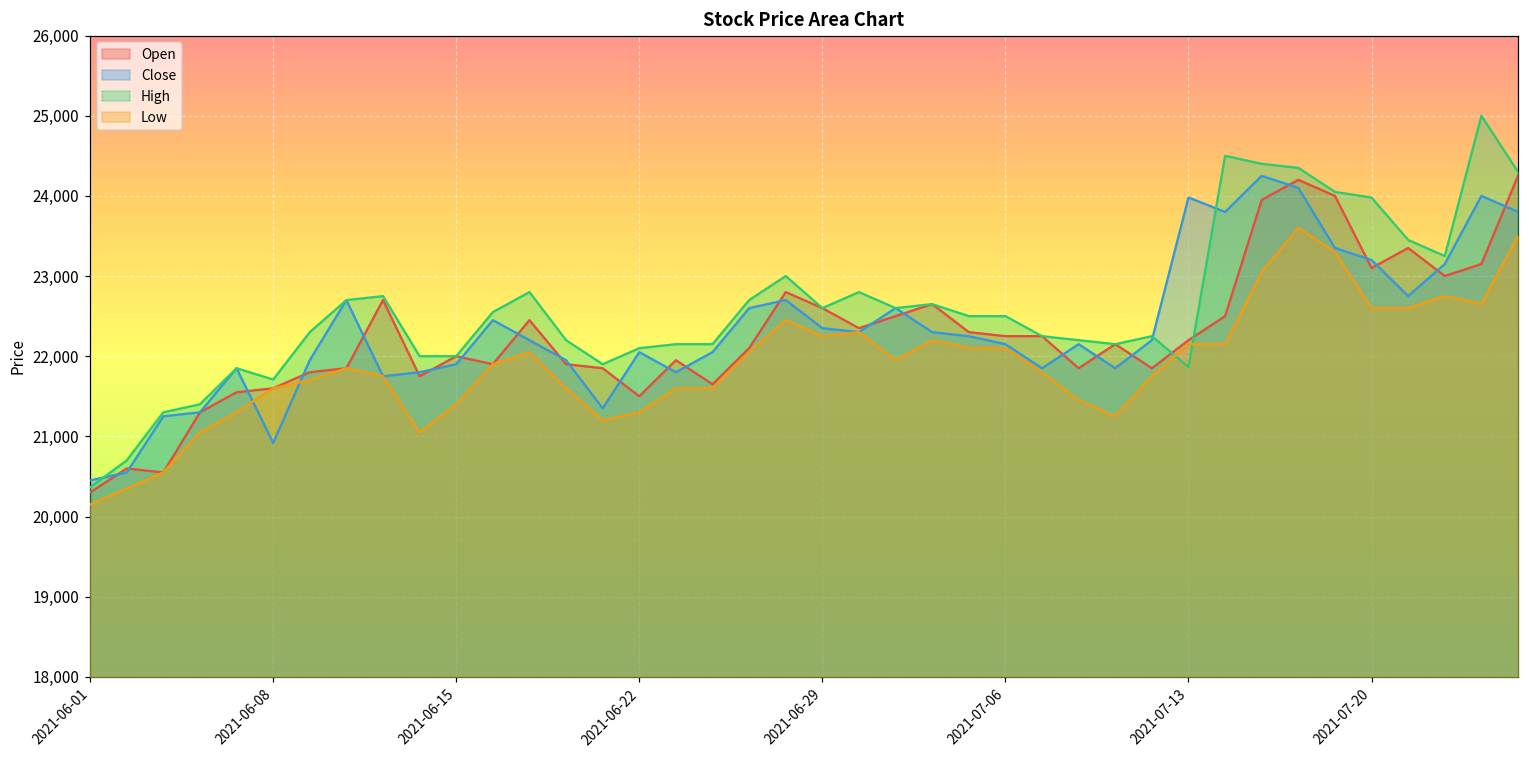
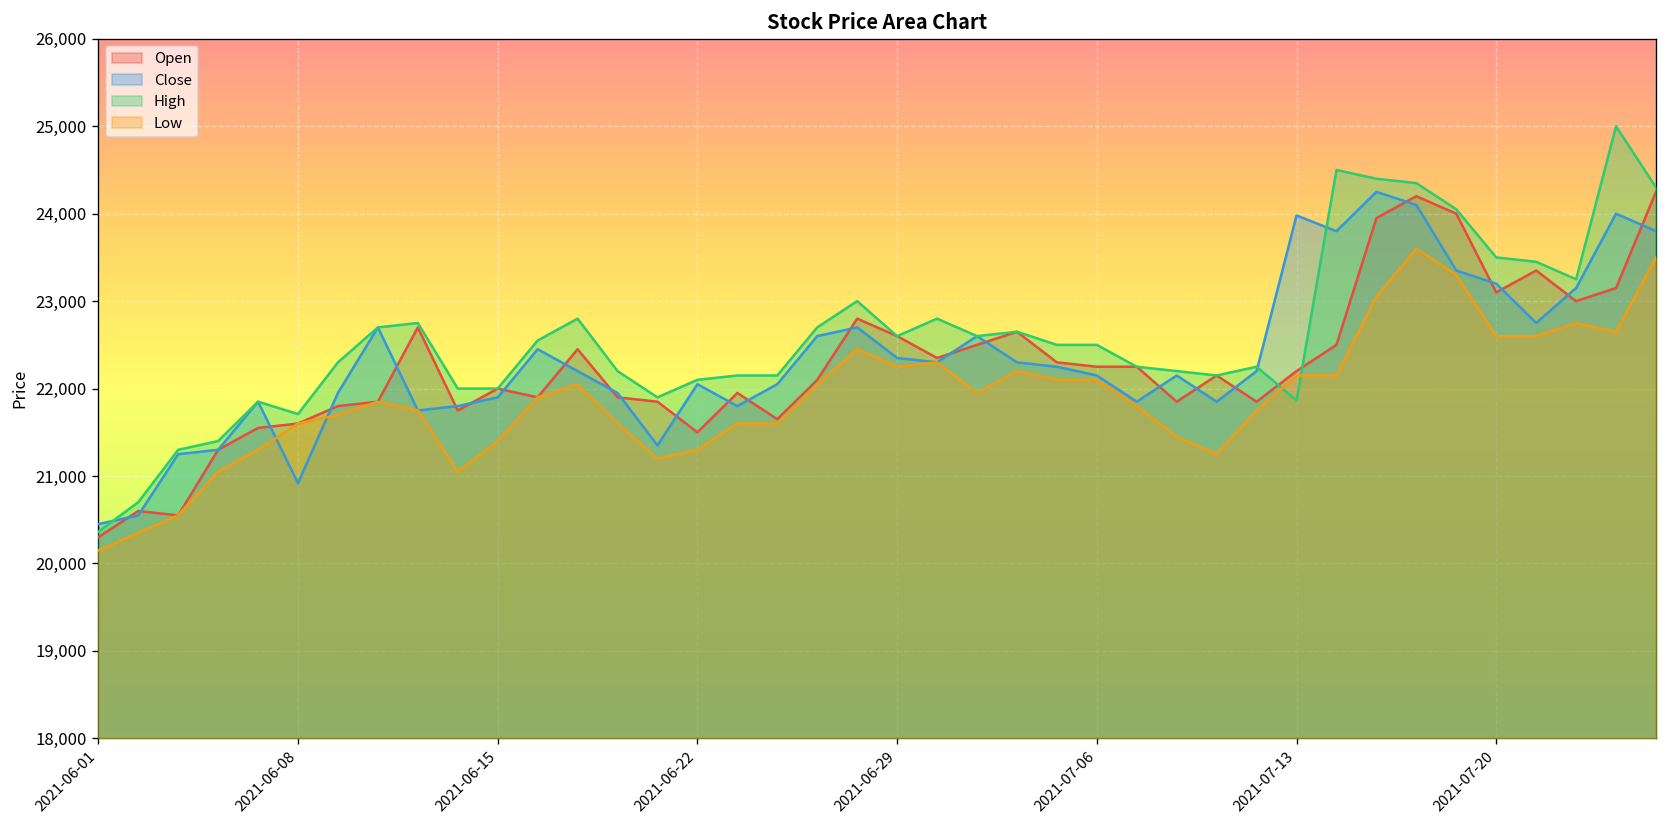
High, 2021-07-20: 24,000 -> 23,500
